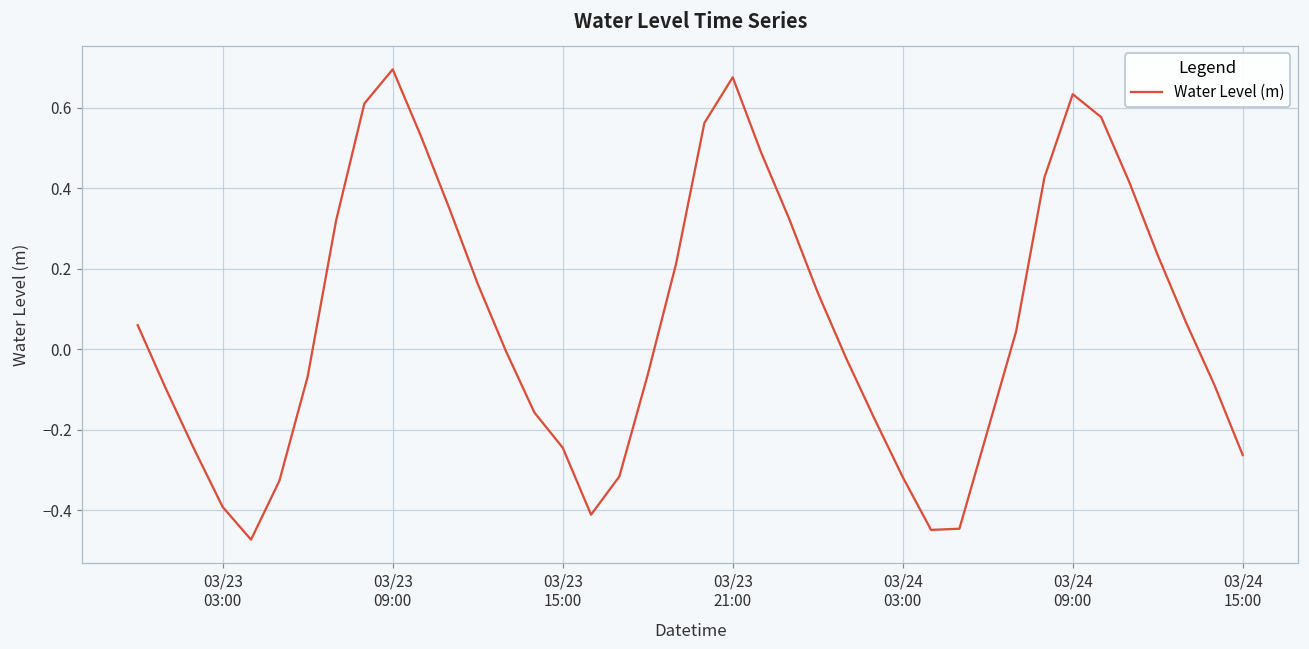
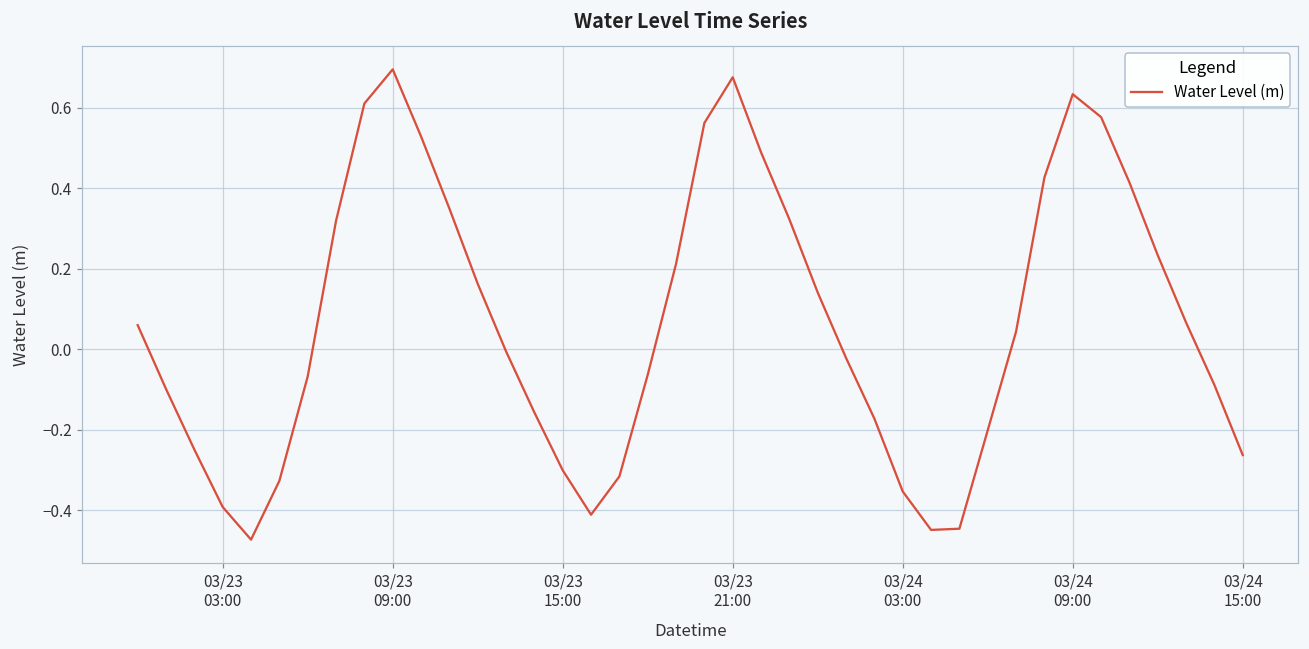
03/23 15:00: -0.24 -> -0.30
03/24 03:00: -0.32 -> -0.35
